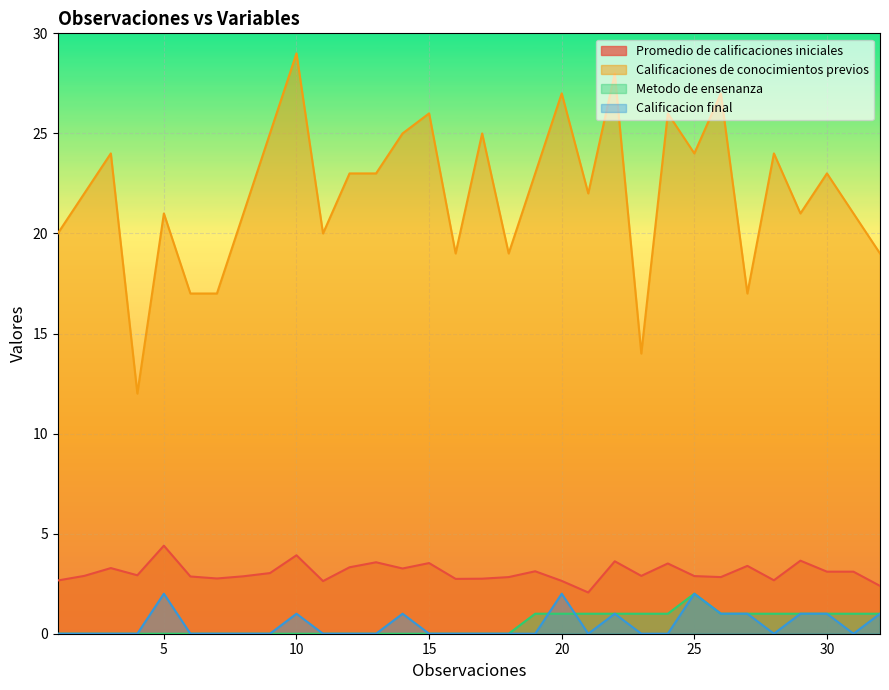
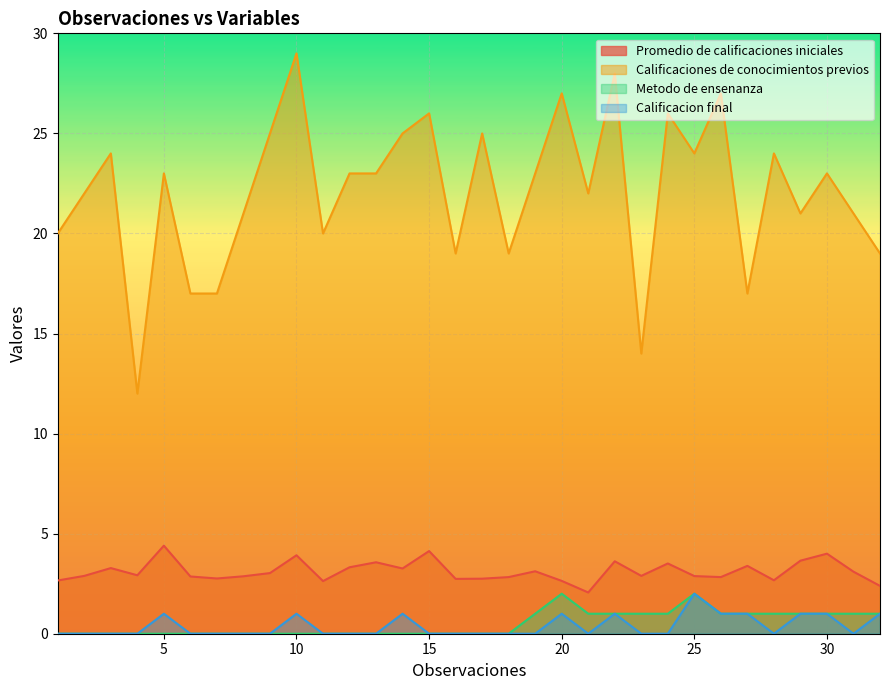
Calificaciones de conocimientos previos, 5: 21 -> 23
Calificacion final, 5: 2 -> 1
Promedio de calificaciones iniciales, 15: 3.5 -> 4.1
Metodo de ensenanza, 20: 1 -> 2
Calificacion final, 20: 2 -> 1
Promedio de calificaciones iniciales, 30: 3.1 -> 4.0
